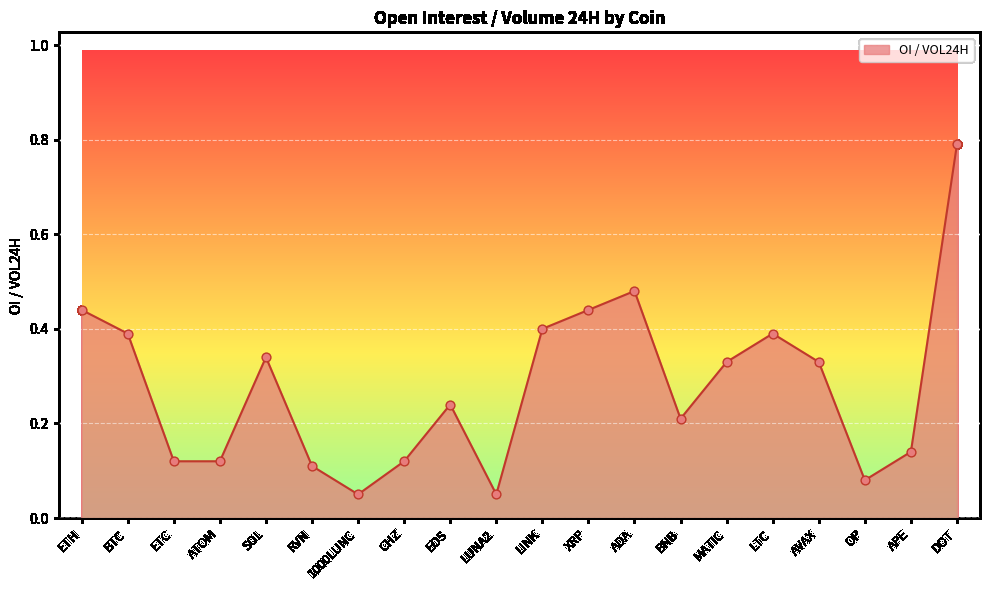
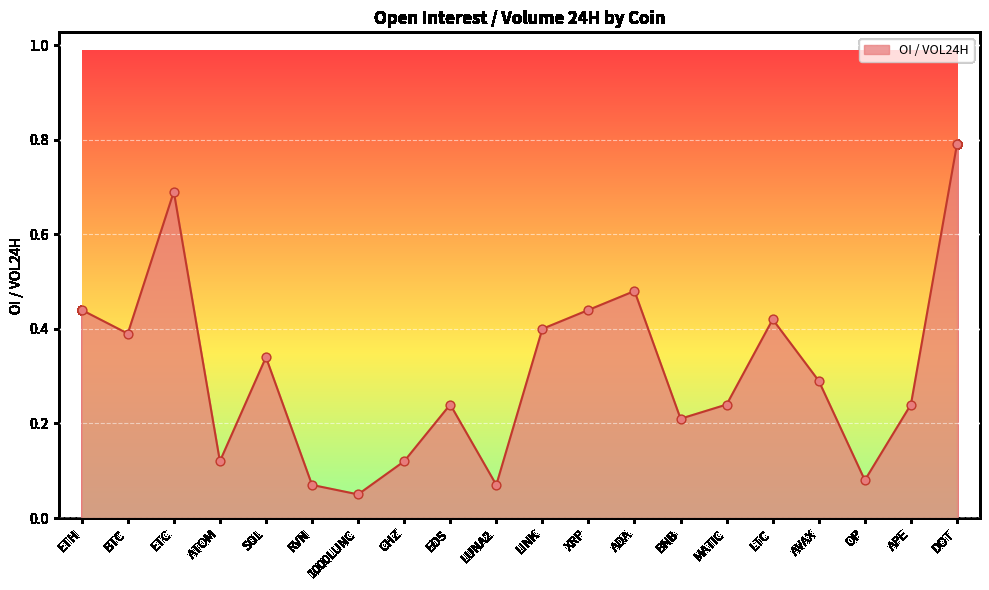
ETC: 0.12 -> 0.69
RVN: 0.11 -> 0.07
LUNA2: 0.05 -> 0.07
MATIC: 0.33 -> 0.24
LTC: 0.39 -> 0.42
AVAX: 0.33 -> 0.29
APE: 0.14 -> 0.24
